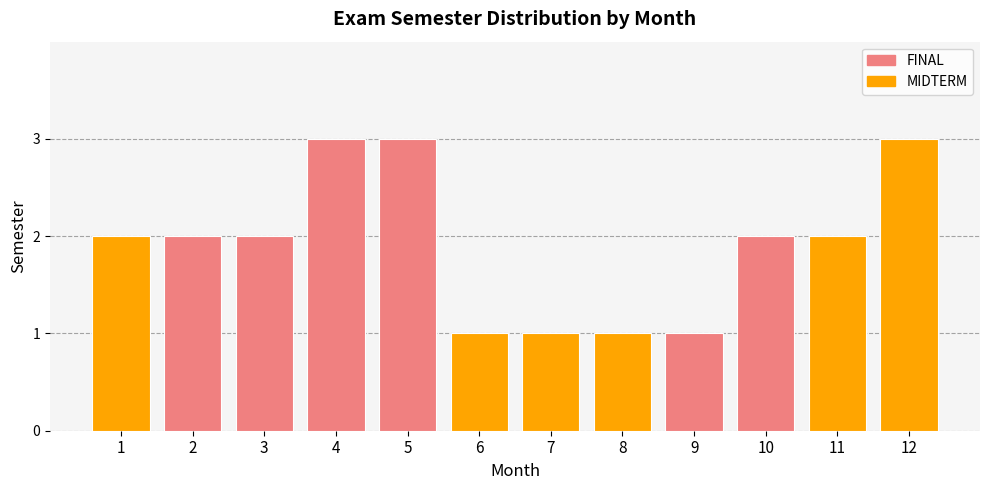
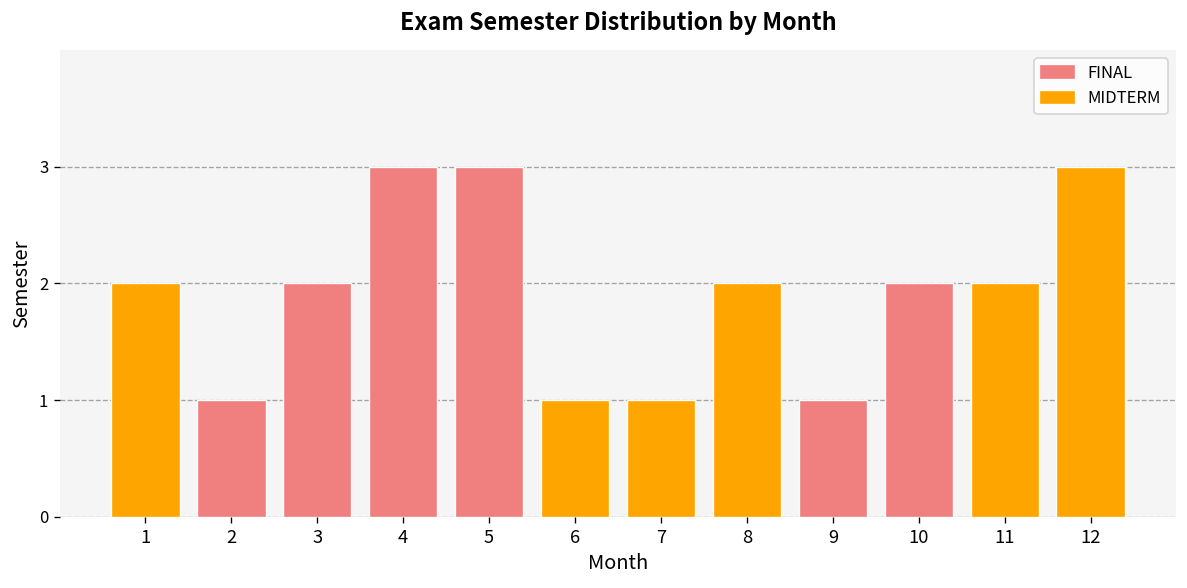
2: 2 -> 1
8: 1 -> 2
